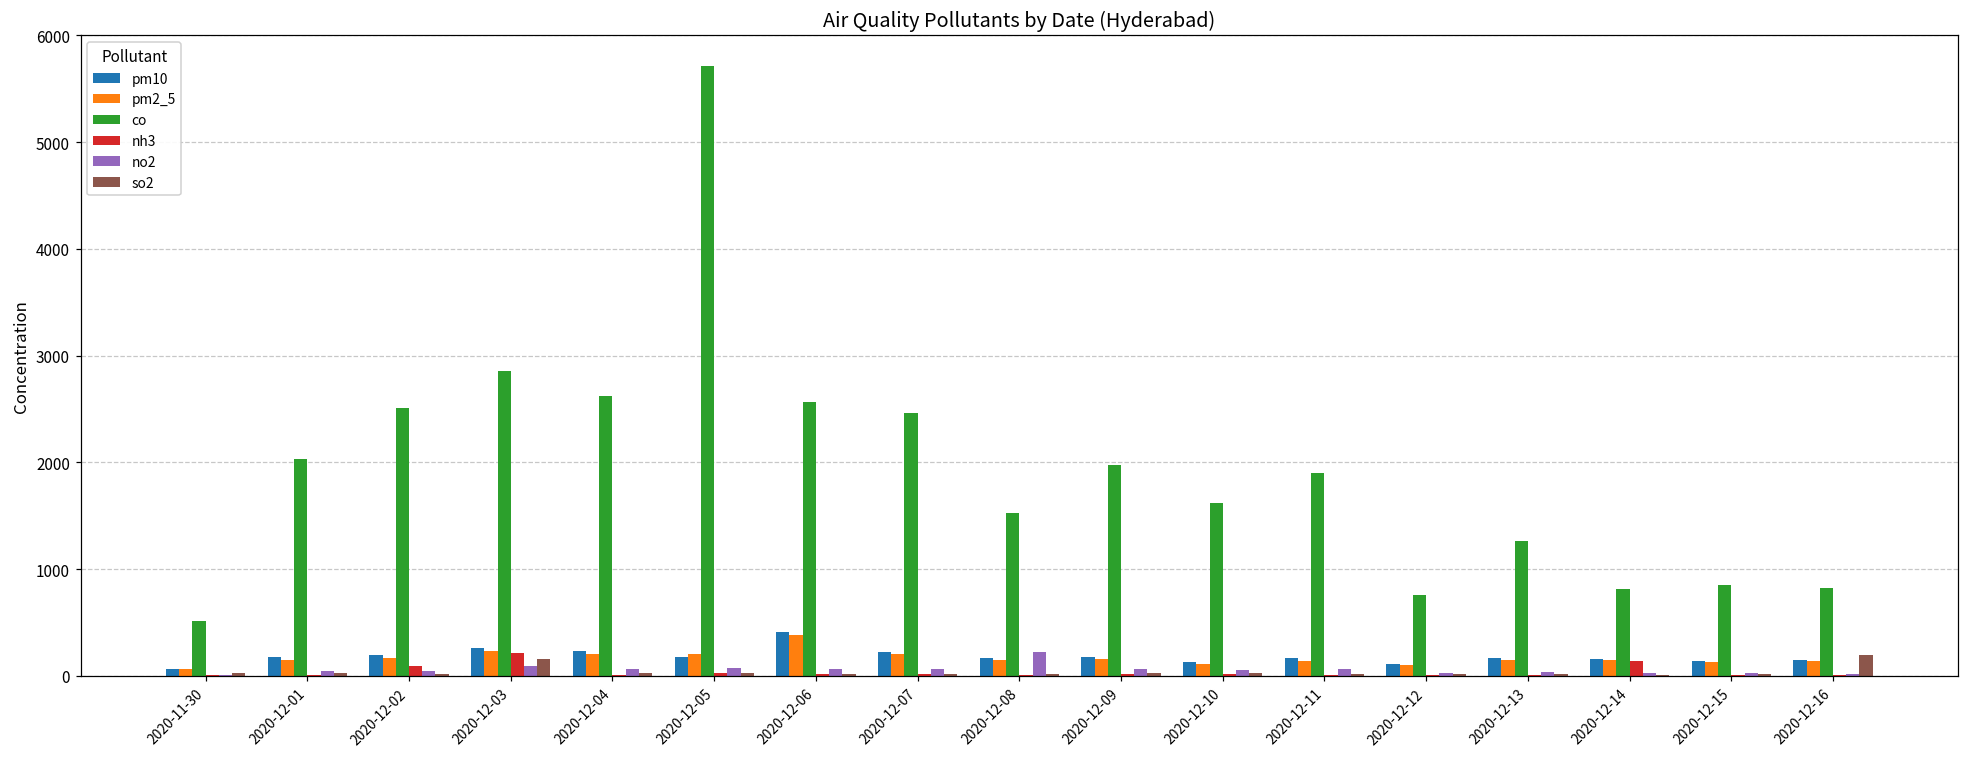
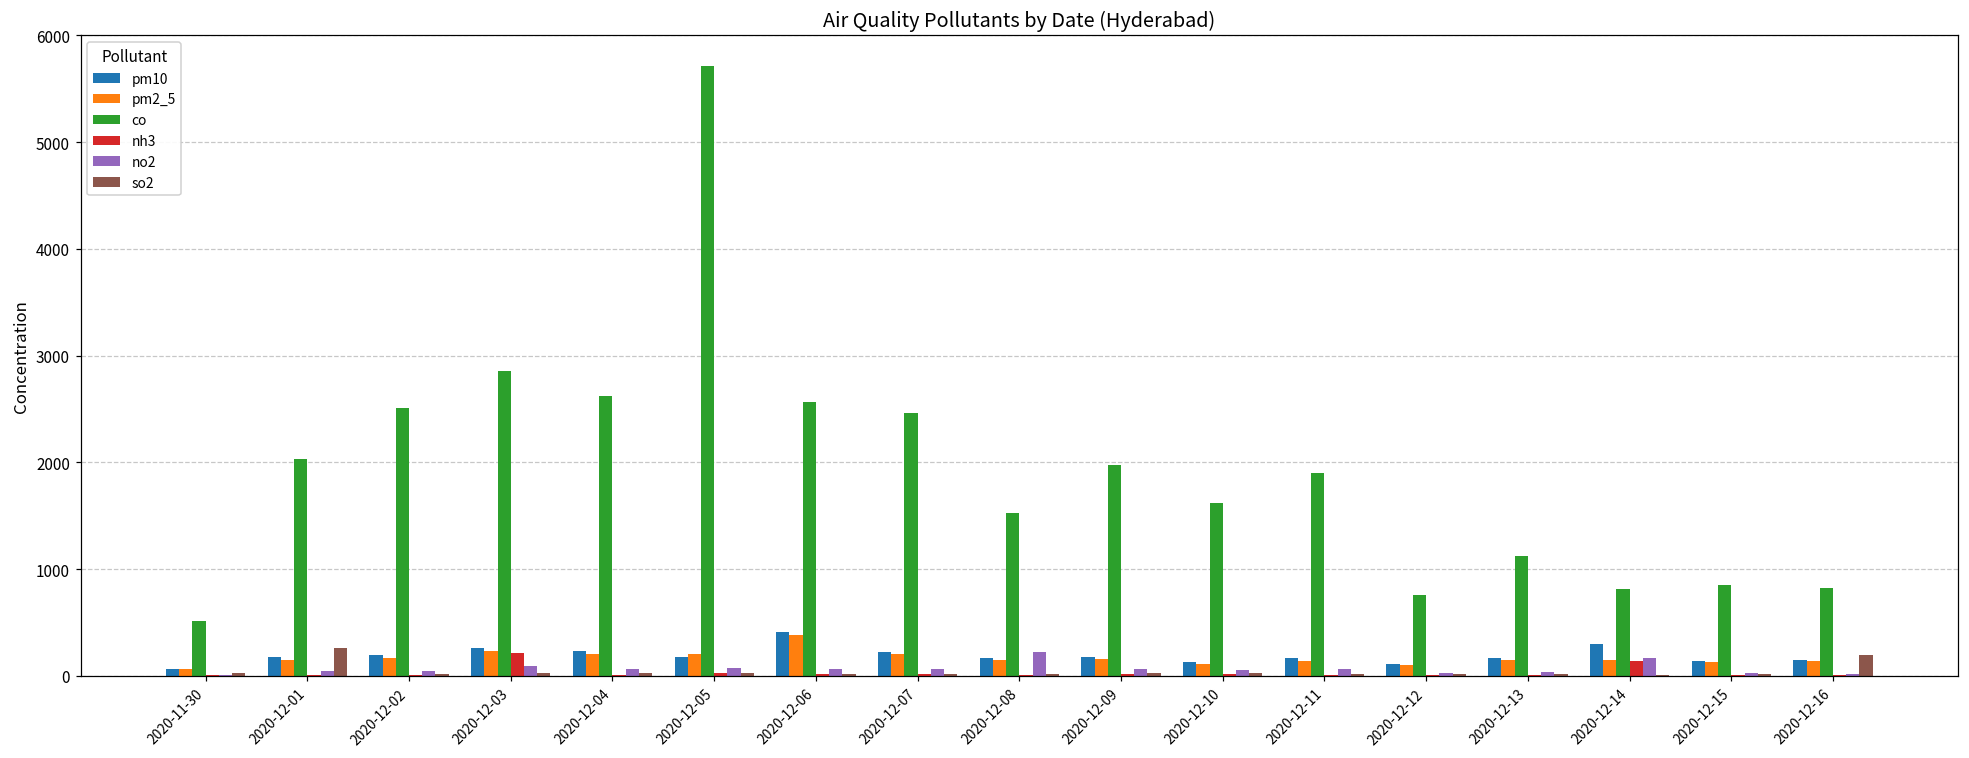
so2, 2020-12-01: 0 -> 300
nh3, 2020-12-02: 100 -> 0
so2, 2020-12-03: 200 -> 0
co, 2020-12-13: 1300 -> 1100
pm10, 2020-12-14: 200 -> 300
no2, 2020-12-14: 0 -> 200
